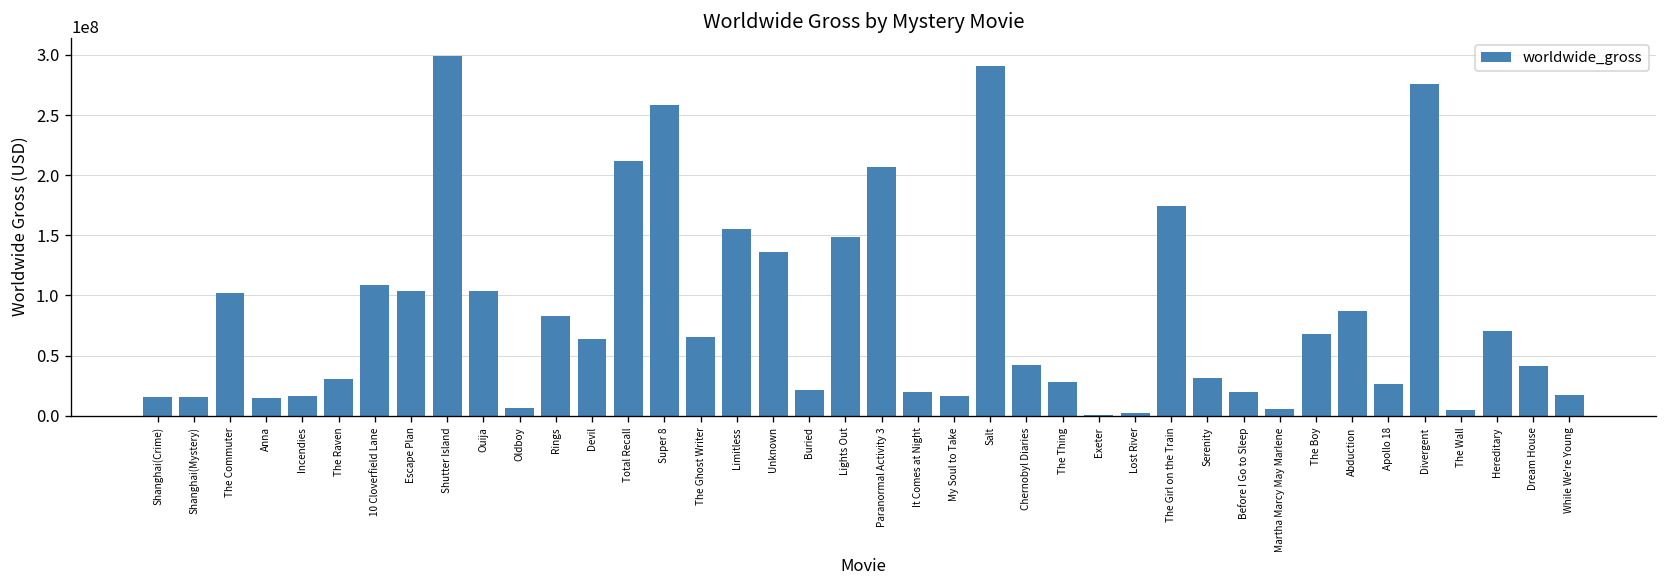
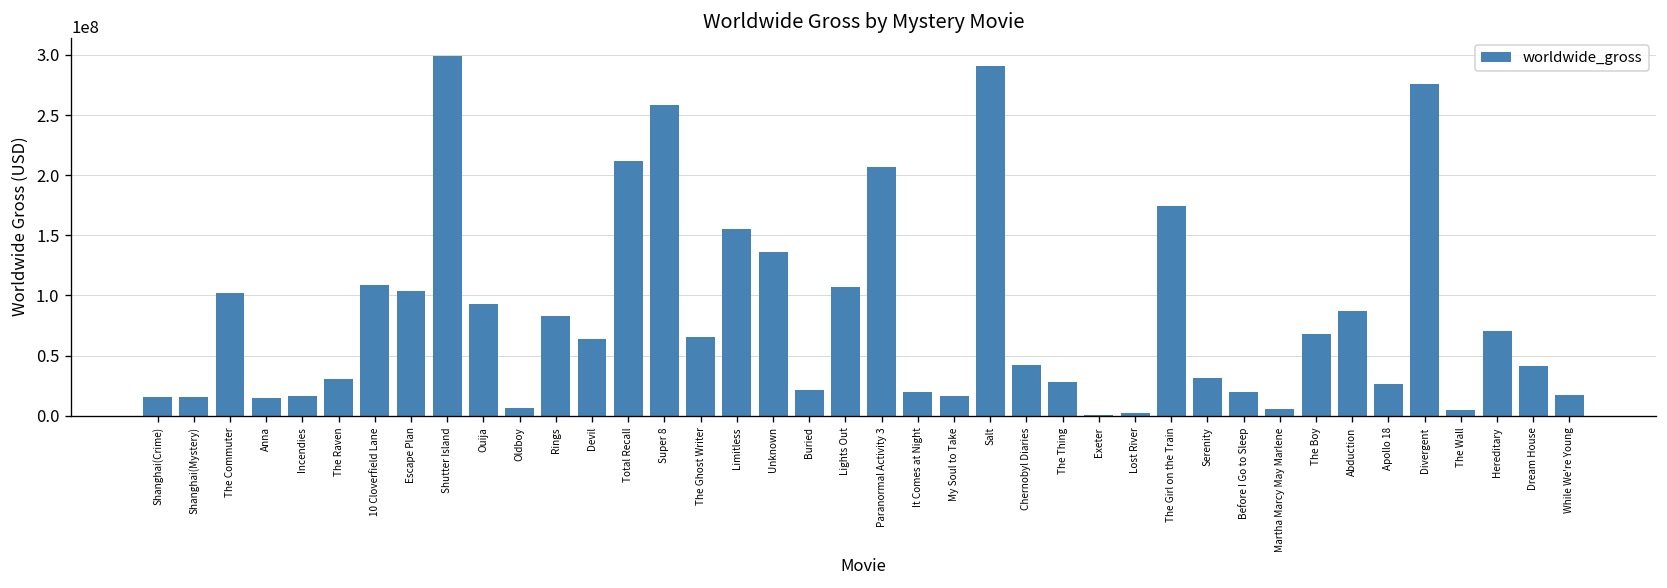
Ouija: 103000000 -> 92000000
Lights Out: 149000000 -> 107000000
